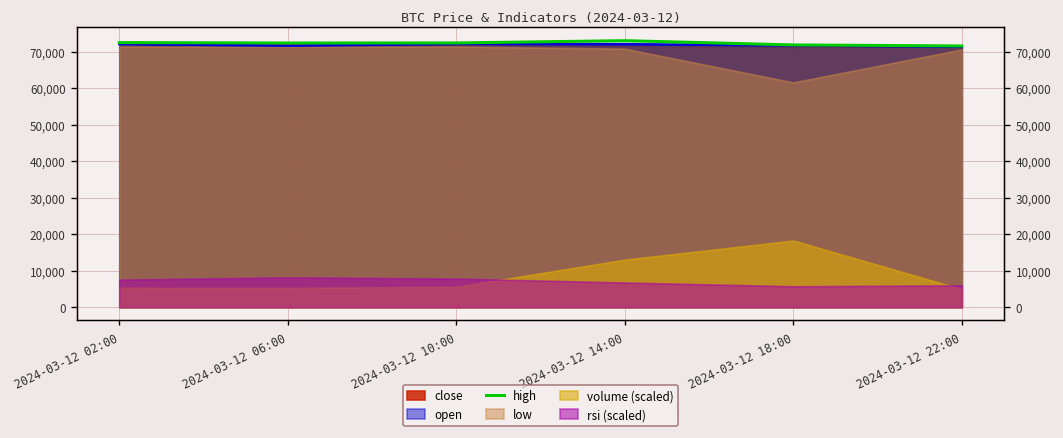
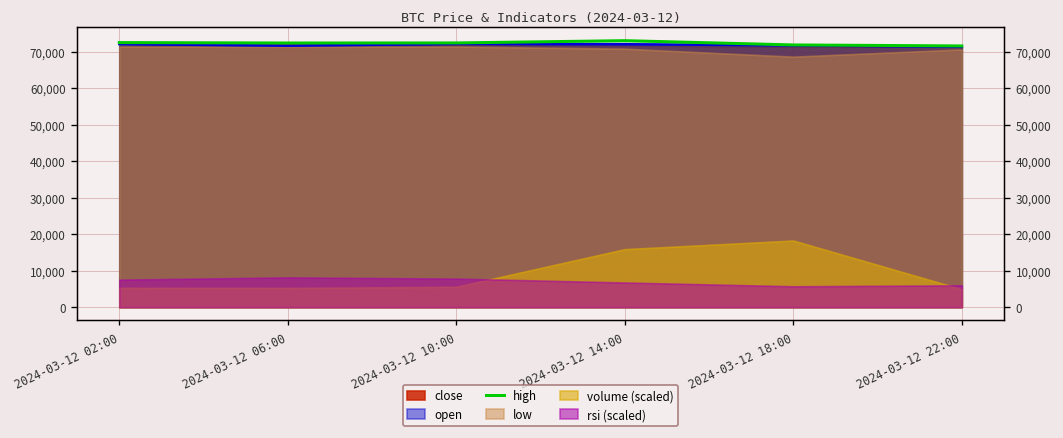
volume (scaled), 2024-03-12 14:00: 13,000 -> 16,000
low, 2024-03-12 18:00: 62,000 -> 69,000
